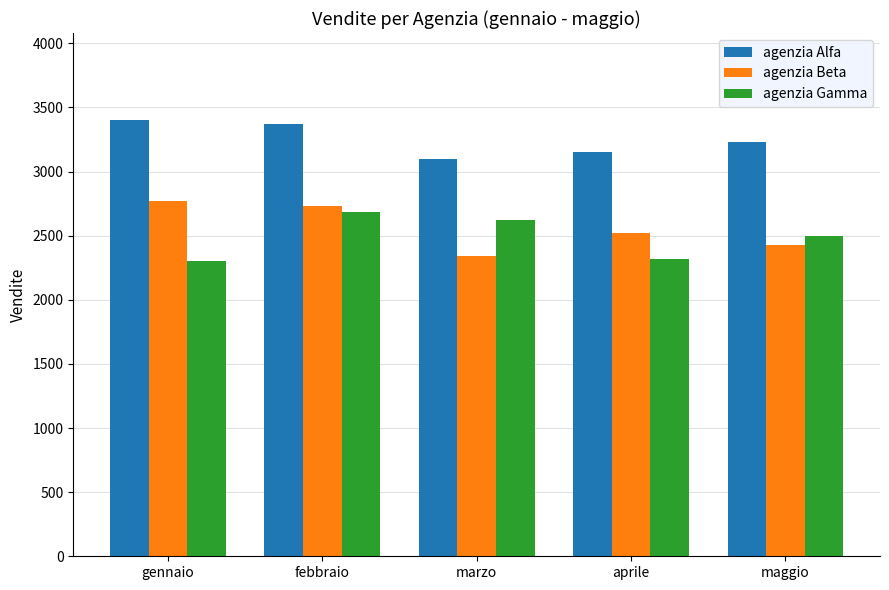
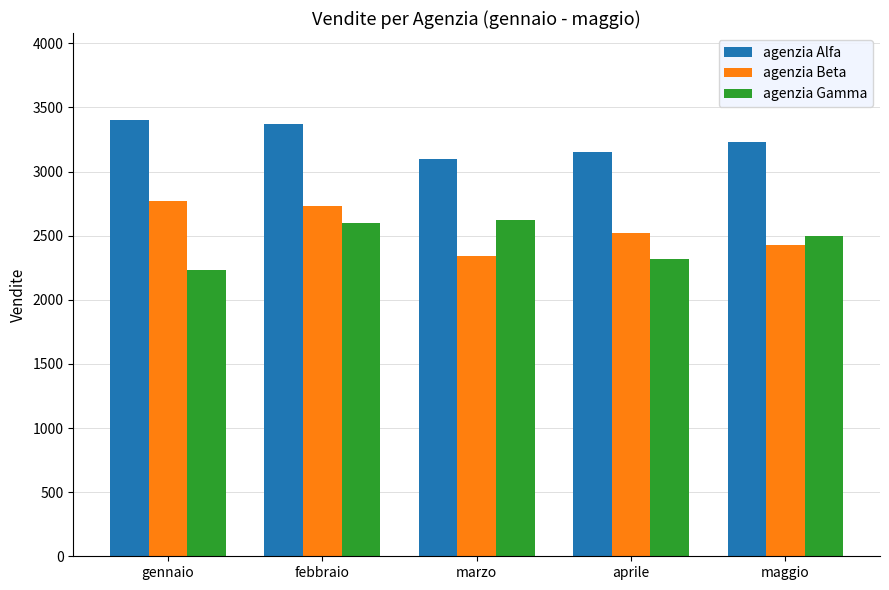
agenzia Gamma, gennaio: 2300 -> 2230
agenzia Gamma, febbraio: 2680 -> 2600
